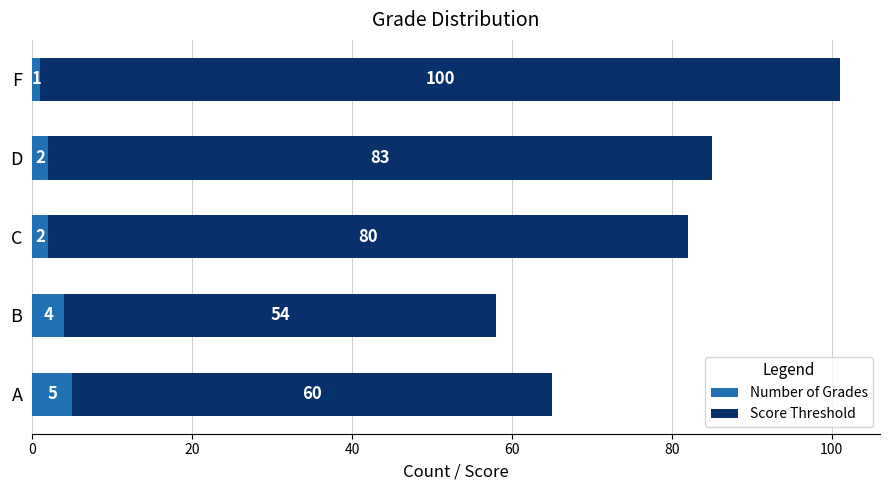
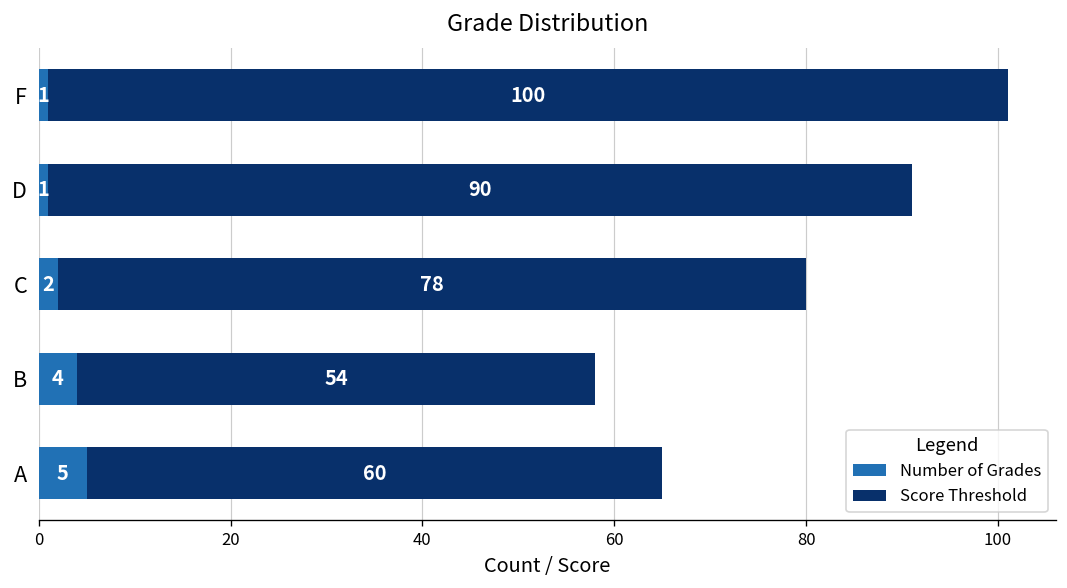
Number of Grades, D: 2 -> 1
Score Threshold, D: 83 -> 90
Score Threshold, C: 80 -> 78
